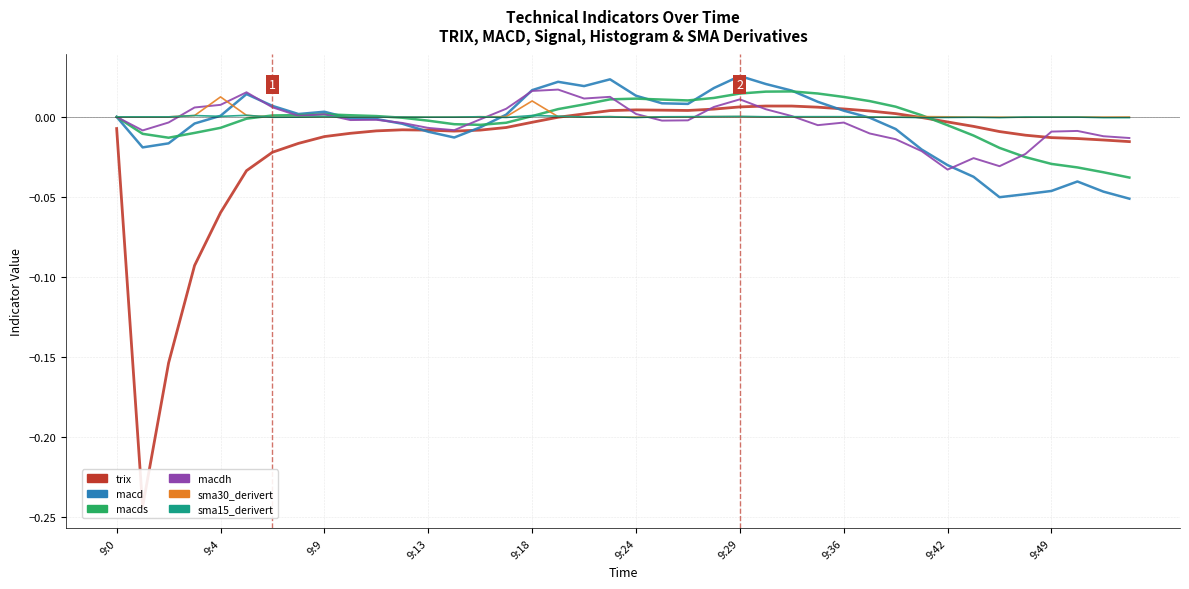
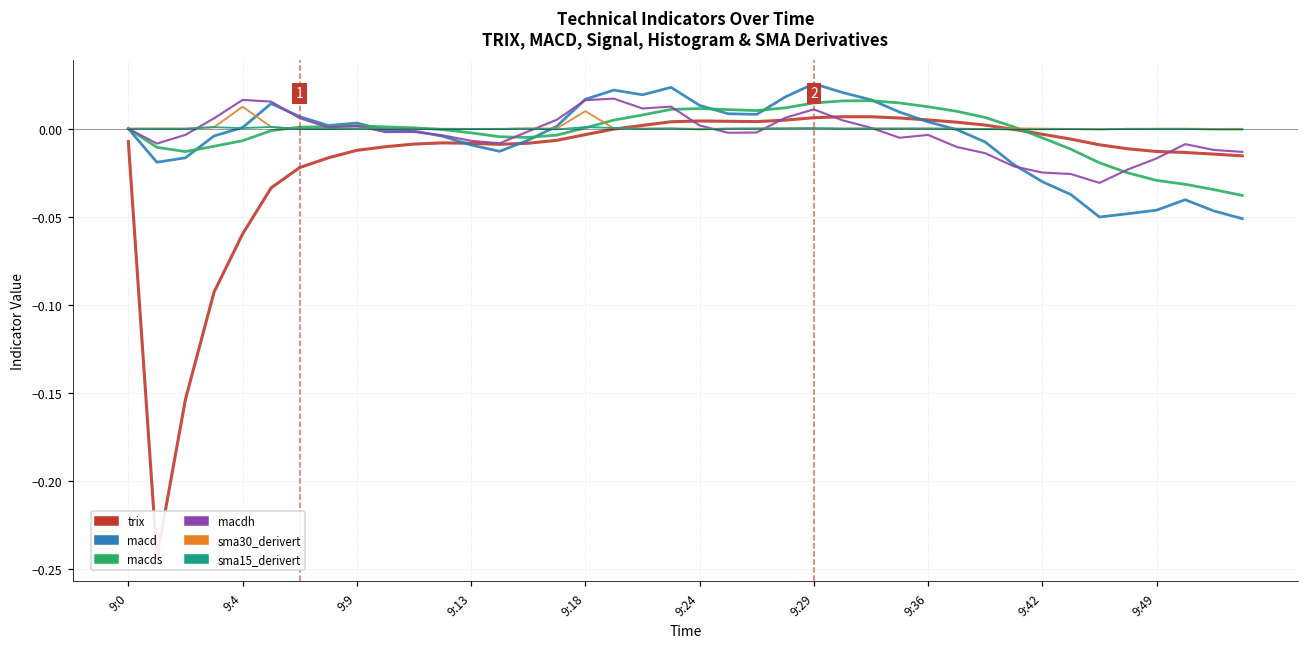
macdh, 9:4: 0.008 -> 0.016
macdh, 9:42: -0.033 -> -0.025
macdh, 9:49: -0.009 -> -0.017
